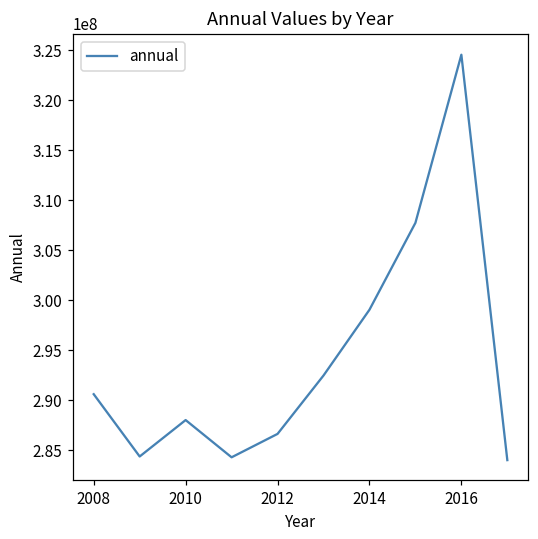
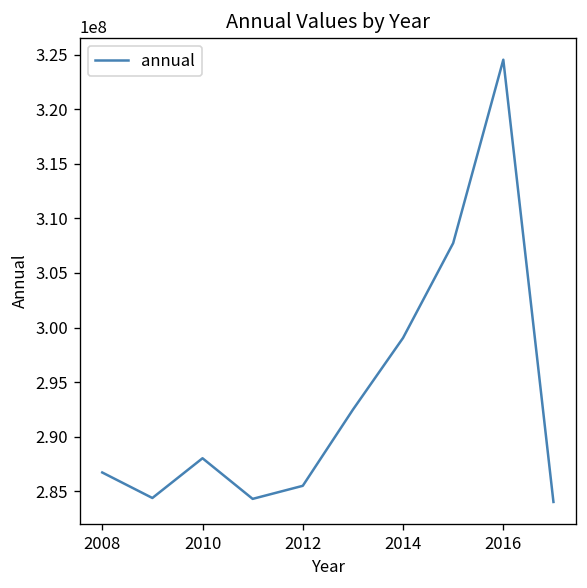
2008: 291000000 -> 287000000
2012: 287000000 -> 286000000
